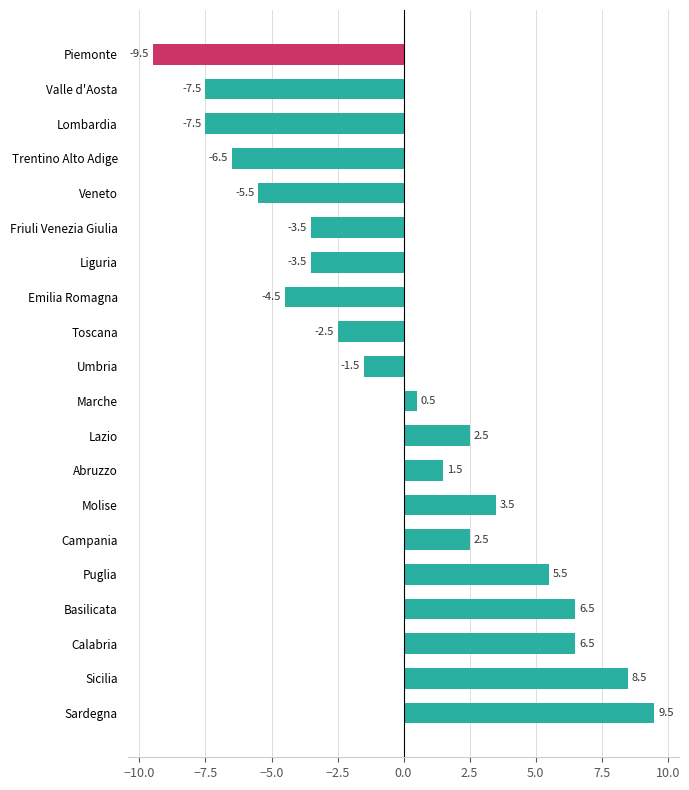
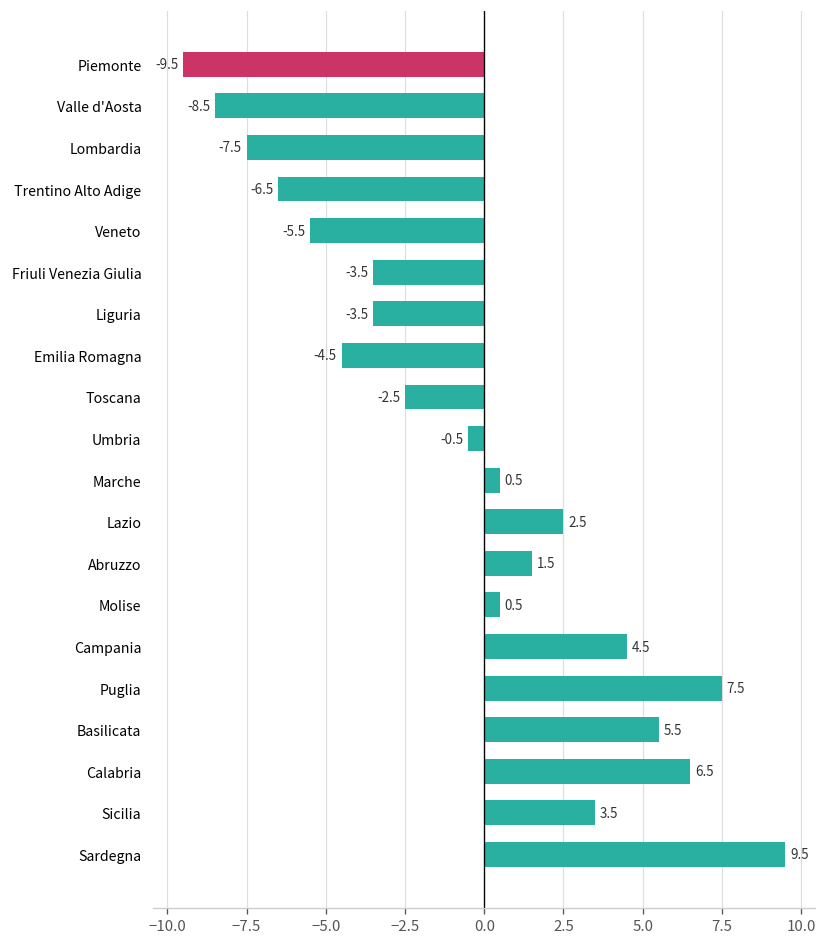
Valle d'Aosta: -7.5 -> -8.5
Umbria: -1.5 -> -0.5
Molise: 3.5 -> 0.5
Campania: 2.5 -> 4.5
Puglia: 5.5 -> 7.5
Basilicata: 6.5 -> 5.5
Sicilia: 8.5 -> 3.5
